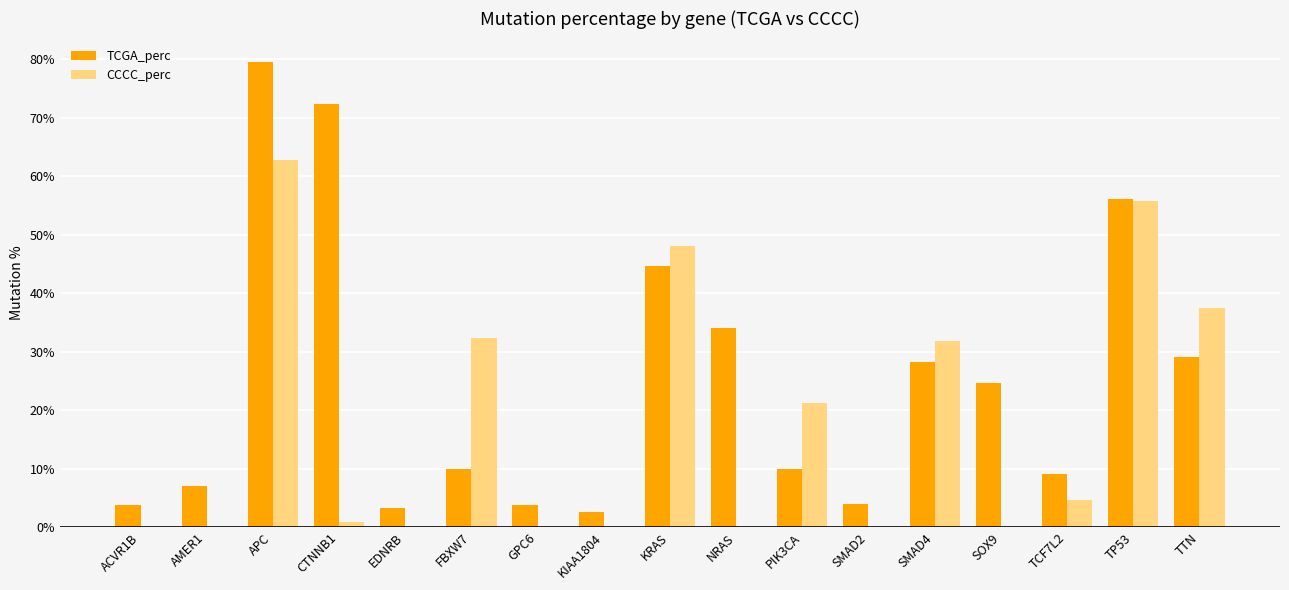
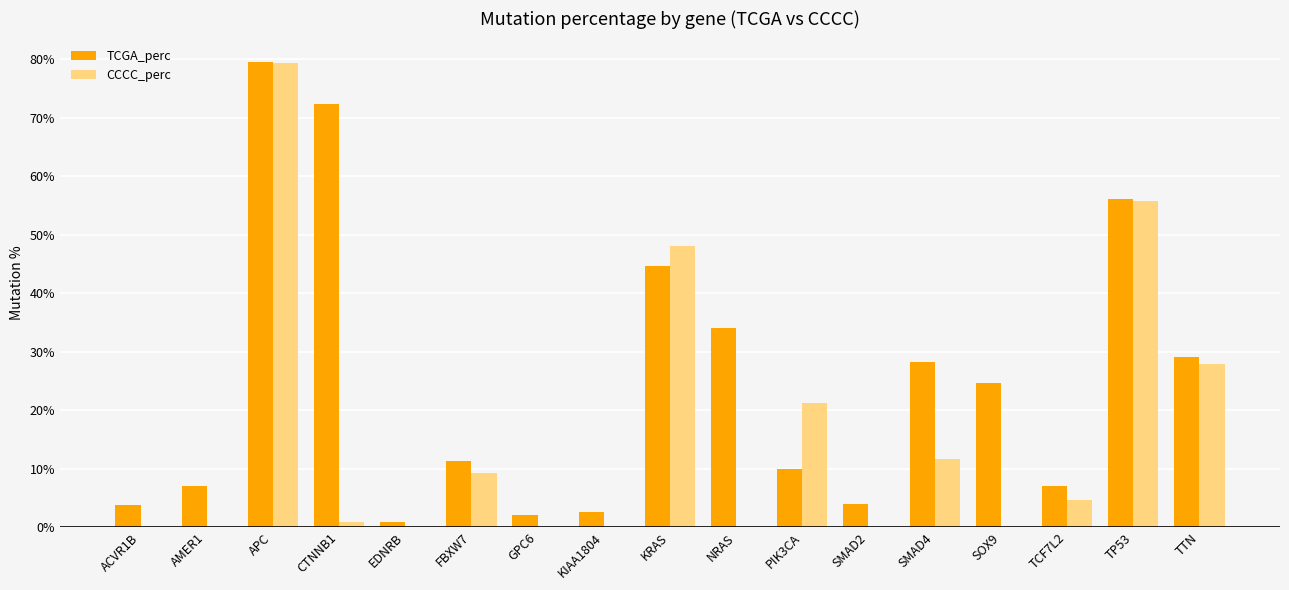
CCCC_perc, APC: 63% -> 79%
TCGA_perc, EDNRB: 3% -> 1%
TCGA_perc, FBXW7: 10% -> 11%
CCCC_perc, FBXW7: 32% -> 9%
TCGA_perc, GPC6: 4% -> 2%
CCCC_perc, SMAD4: 32% -> 12%
TCGA_perc, TCF7L2: 9% -> 7%
CCCC_perc, TTN: 38% -> 28%
